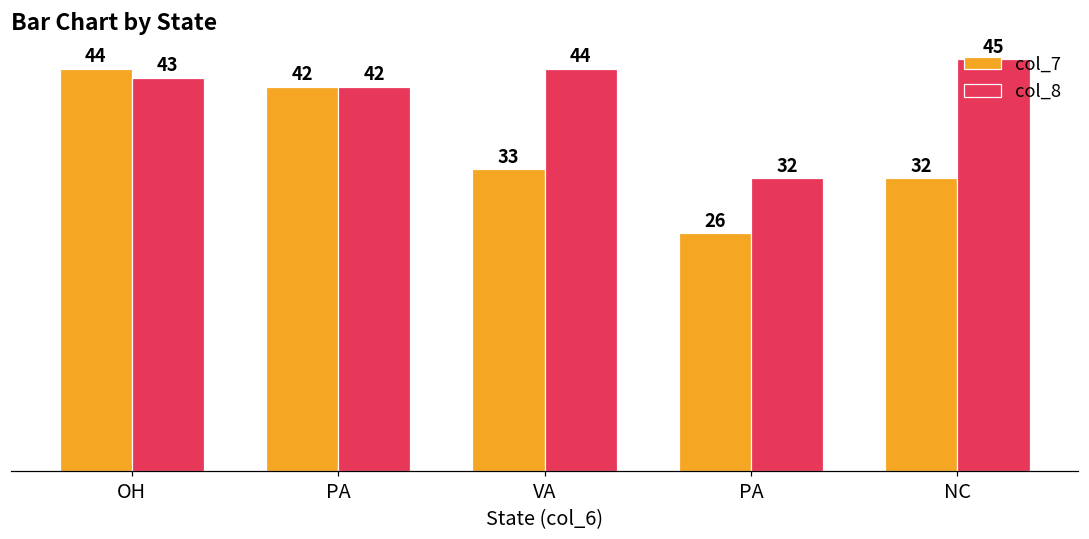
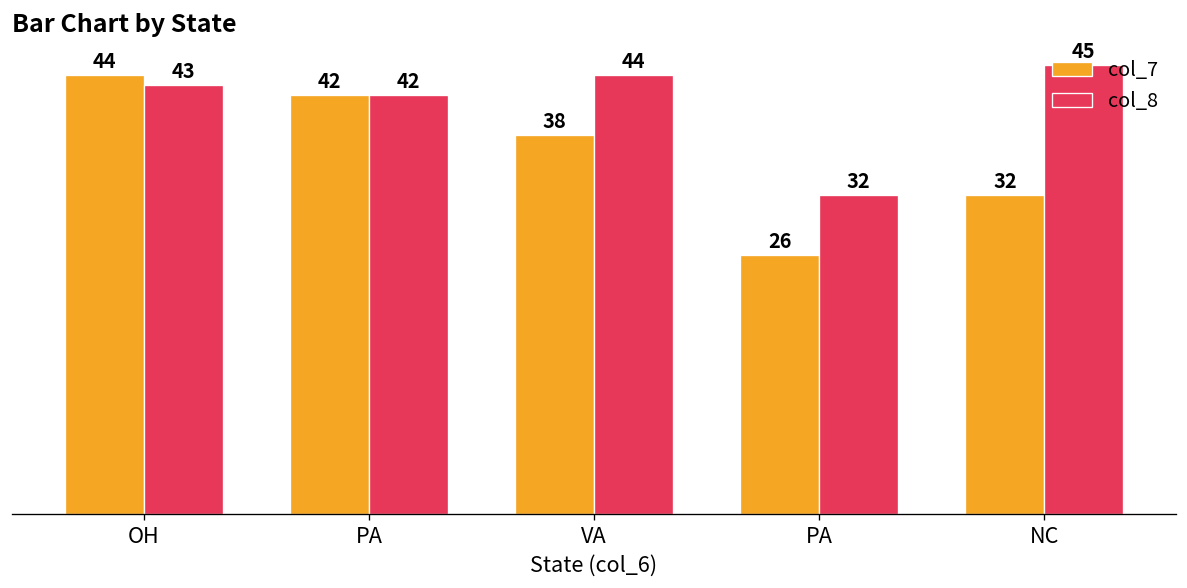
col_7, VA: 33 -> 38
